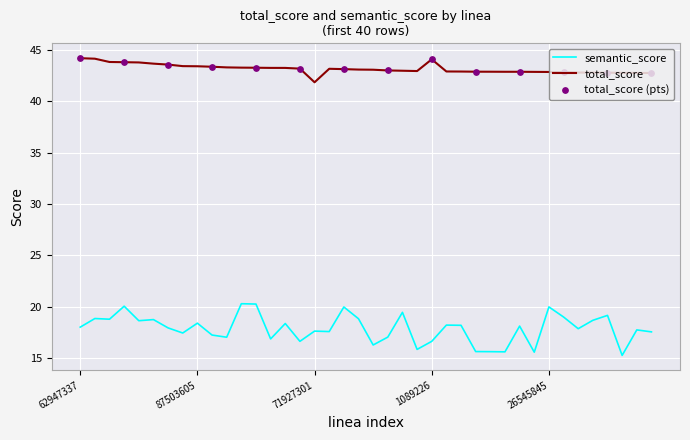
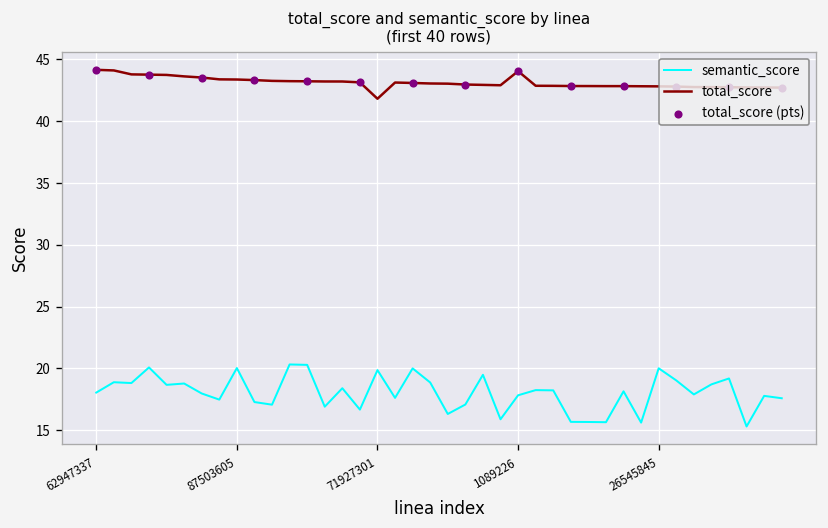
semantic_score, 87503605: 18.4 -> 20.0
semantic_score, 71927301: 17.7 -> 19.9
semantic_score, 1089226: 16.7 -> 17.8
